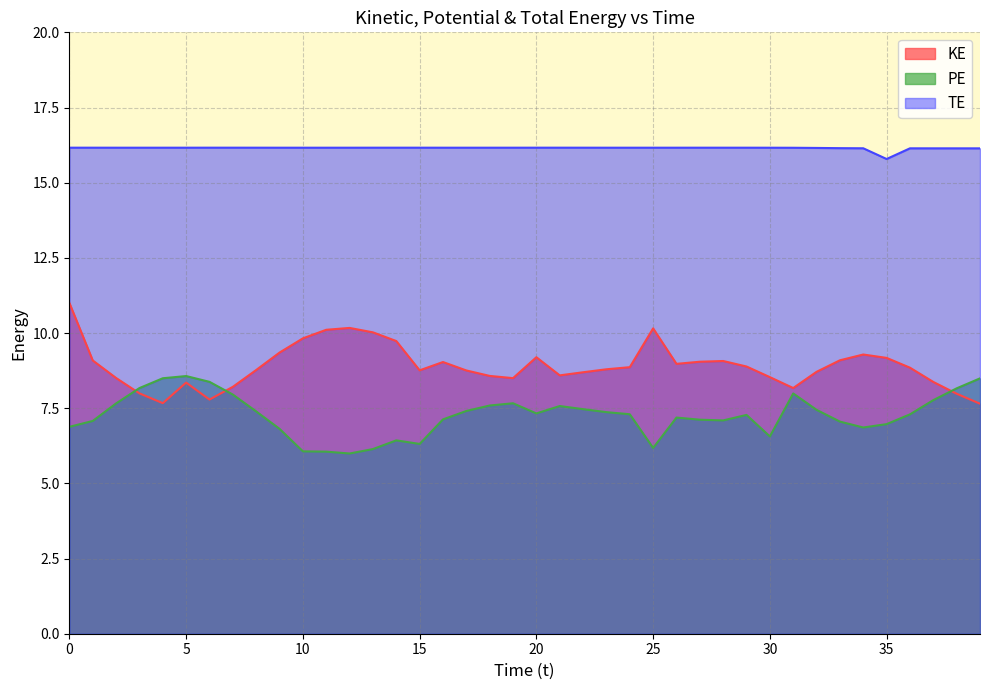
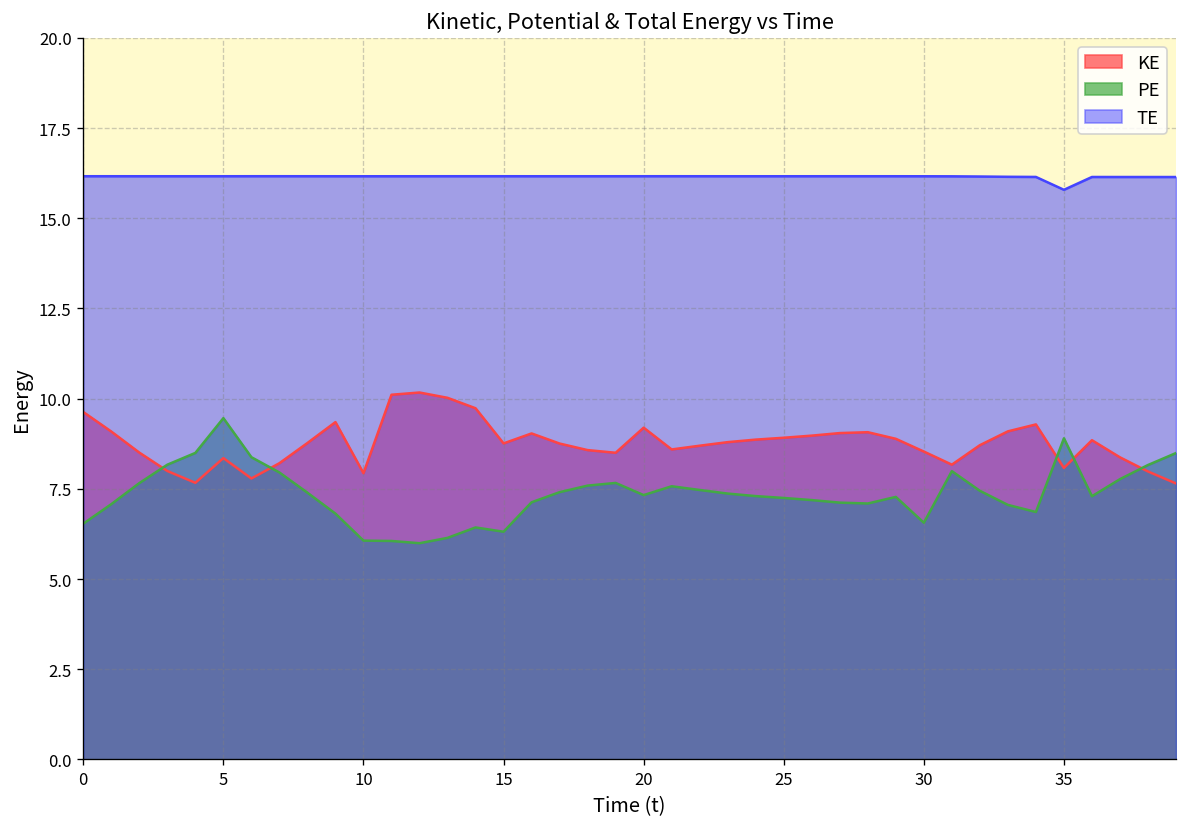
KE, 0: 11.0 -> 9.6
PE, 0: 6.9 -> 6.5
PE, 5: 8.6 -> 9.5
KE, 10: 9.8 -> 7.9
KE, 25: 10.2 -> 8.9
PE, 25: 6.2 -> 7.2
KE, 35: 9.2 -> 8.1
PE, 35: 7.0 -> 8.9
